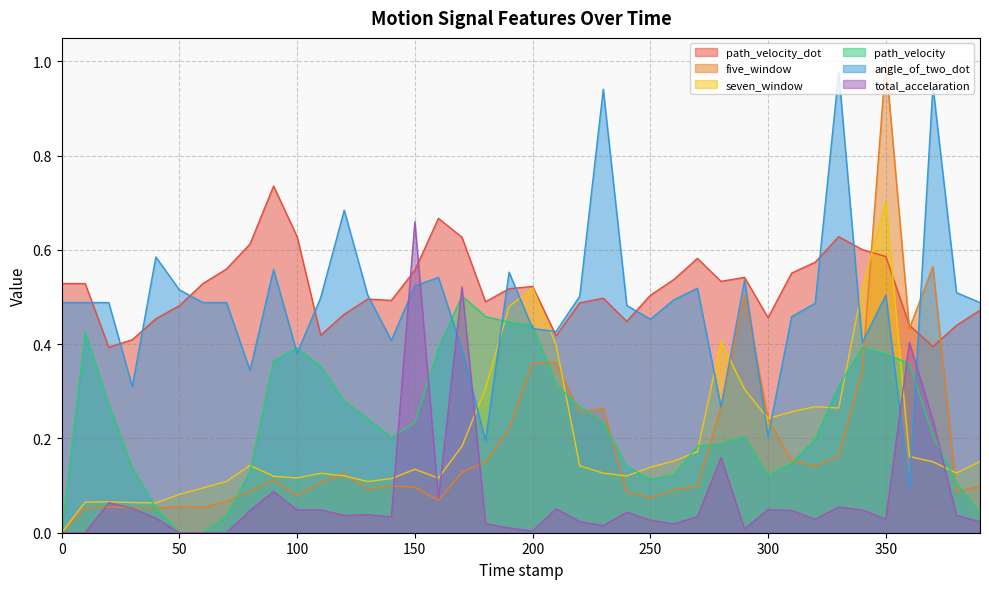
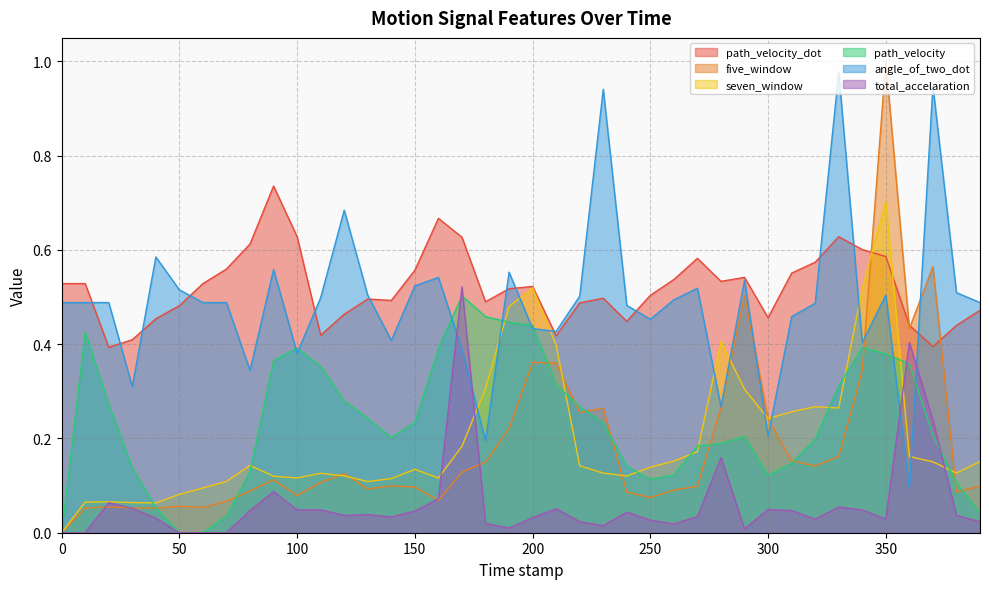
total_accelaration, 150: 0.66 -> 0.05
total_accelaration, 200: 0.00 -> 0.03
